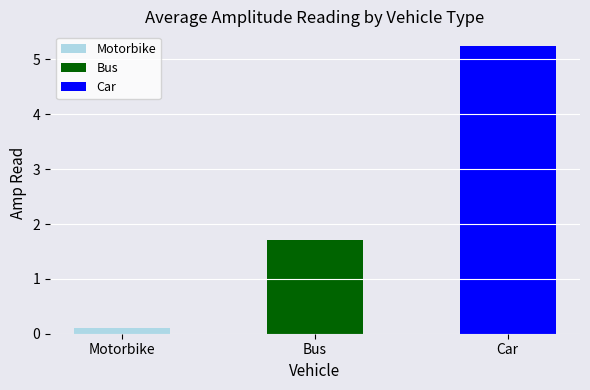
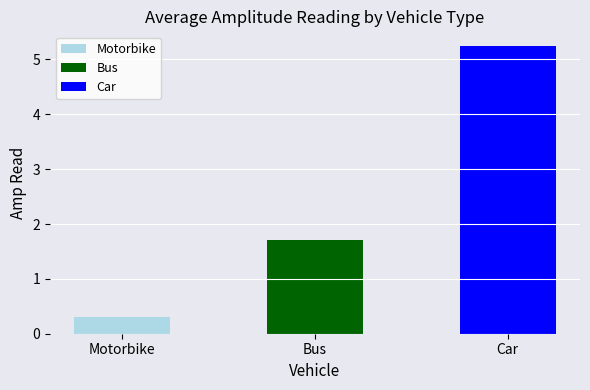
Motorbike: 0.1 -> 0.3
